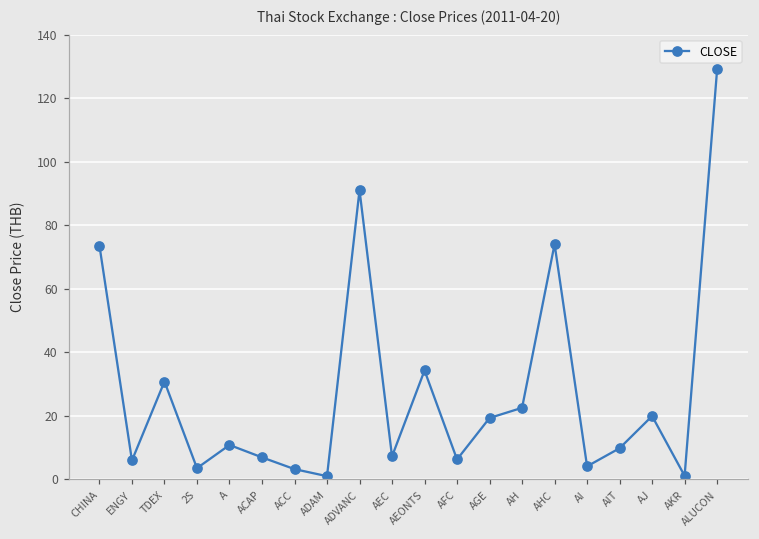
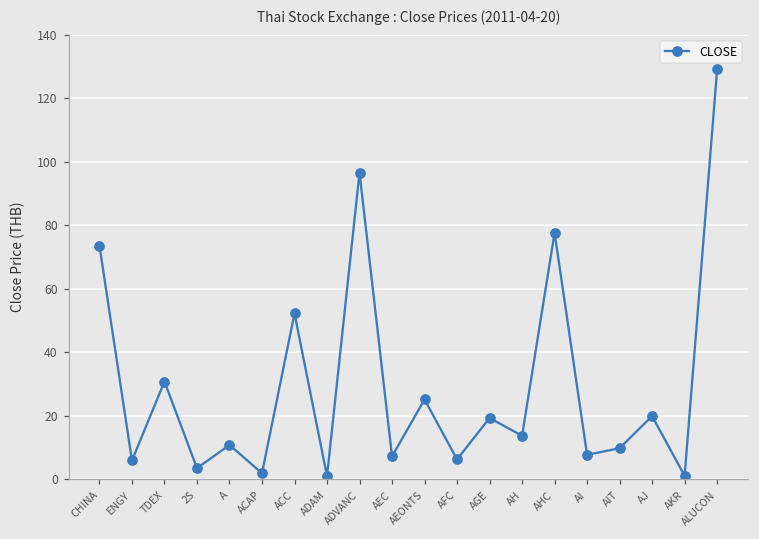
ACAP: 7 -> 2
ACC: 3 -> 52
ADVANC: 91 -> 97
AEONTS: 34 -> 25
AH: 23 -> 14
AHC: 74 -> 78
AI: 4 -> 8
